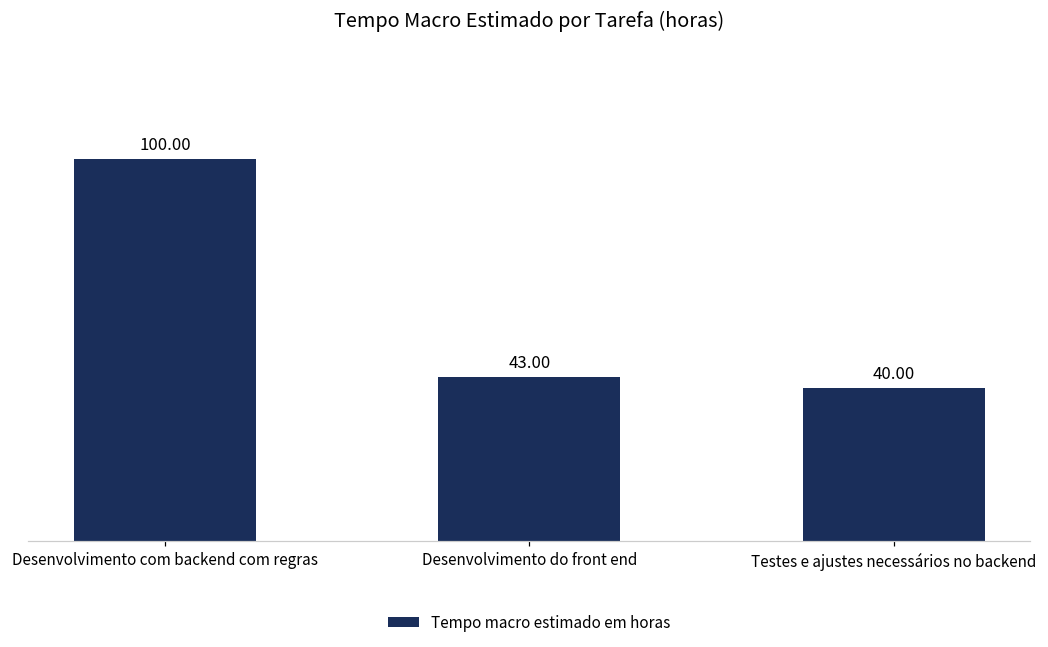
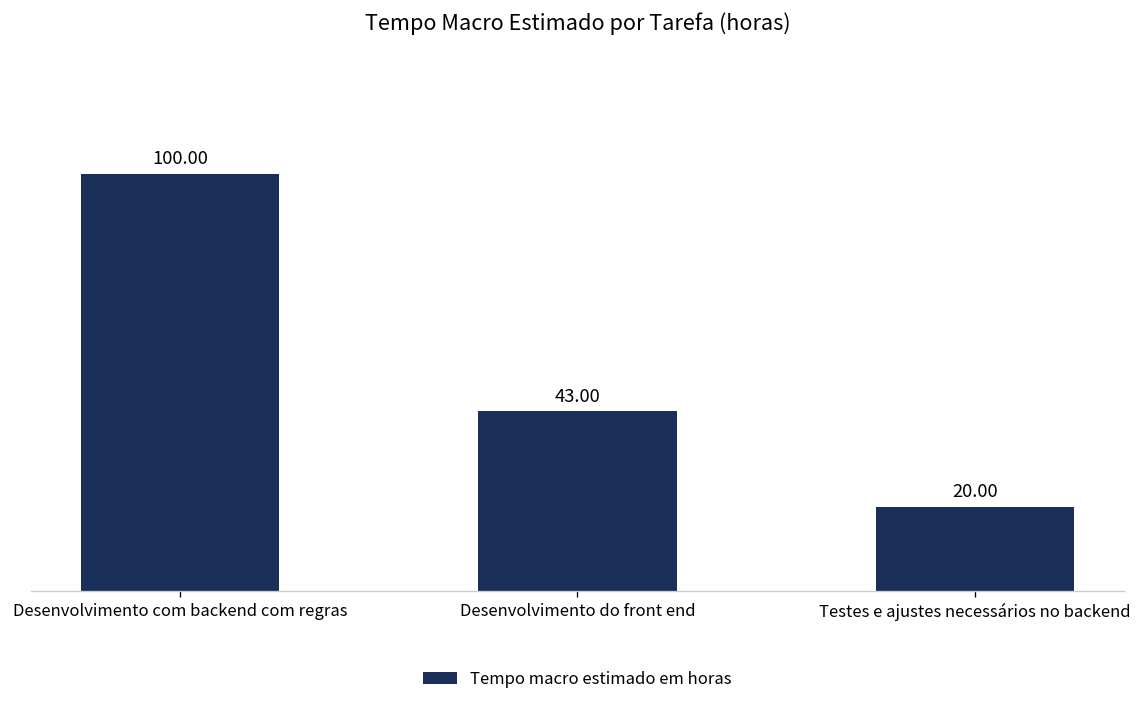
Testes e ajustes necessários no backend: 40.00 -> 20.00
